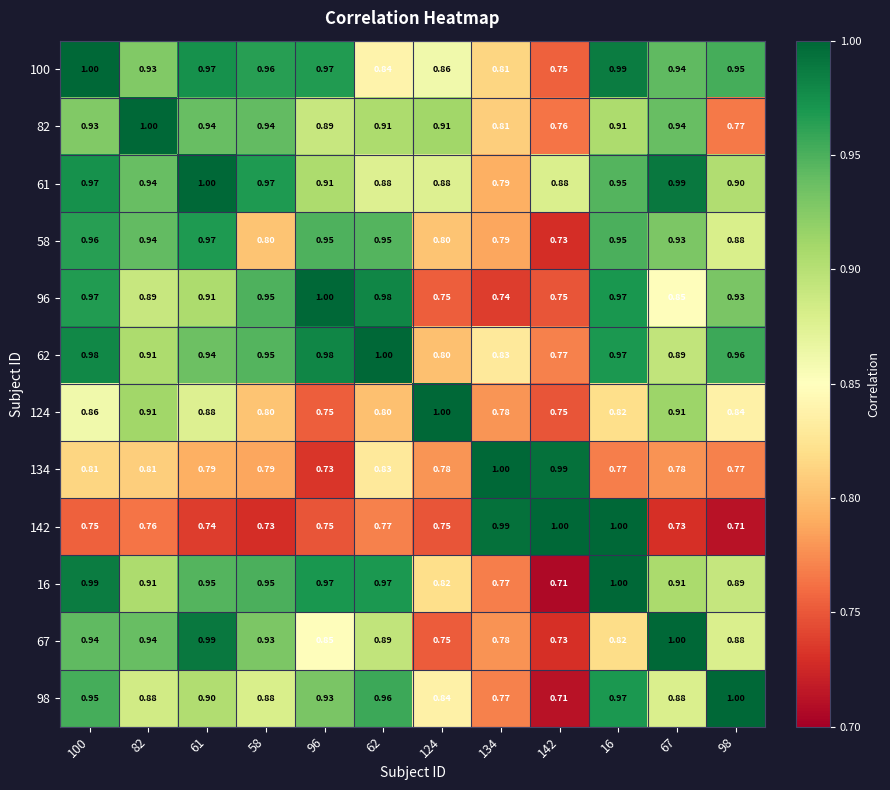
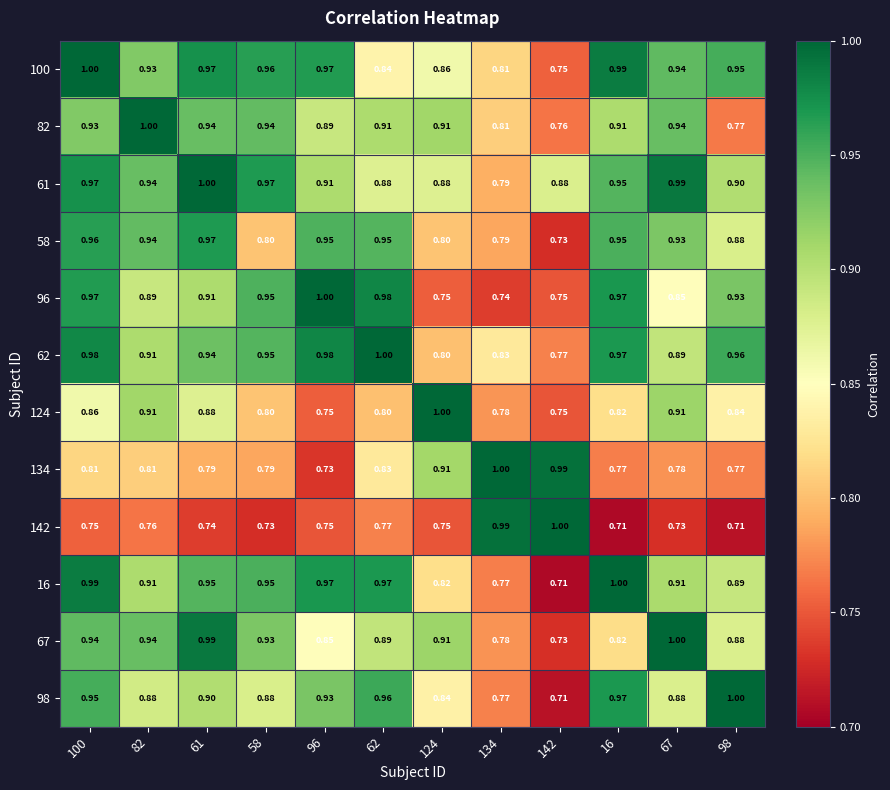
134, 124: 0.78 -> 0.91
142, 16: 1.00 -> 0.71
67, 124: 0.75 -> 0.91
